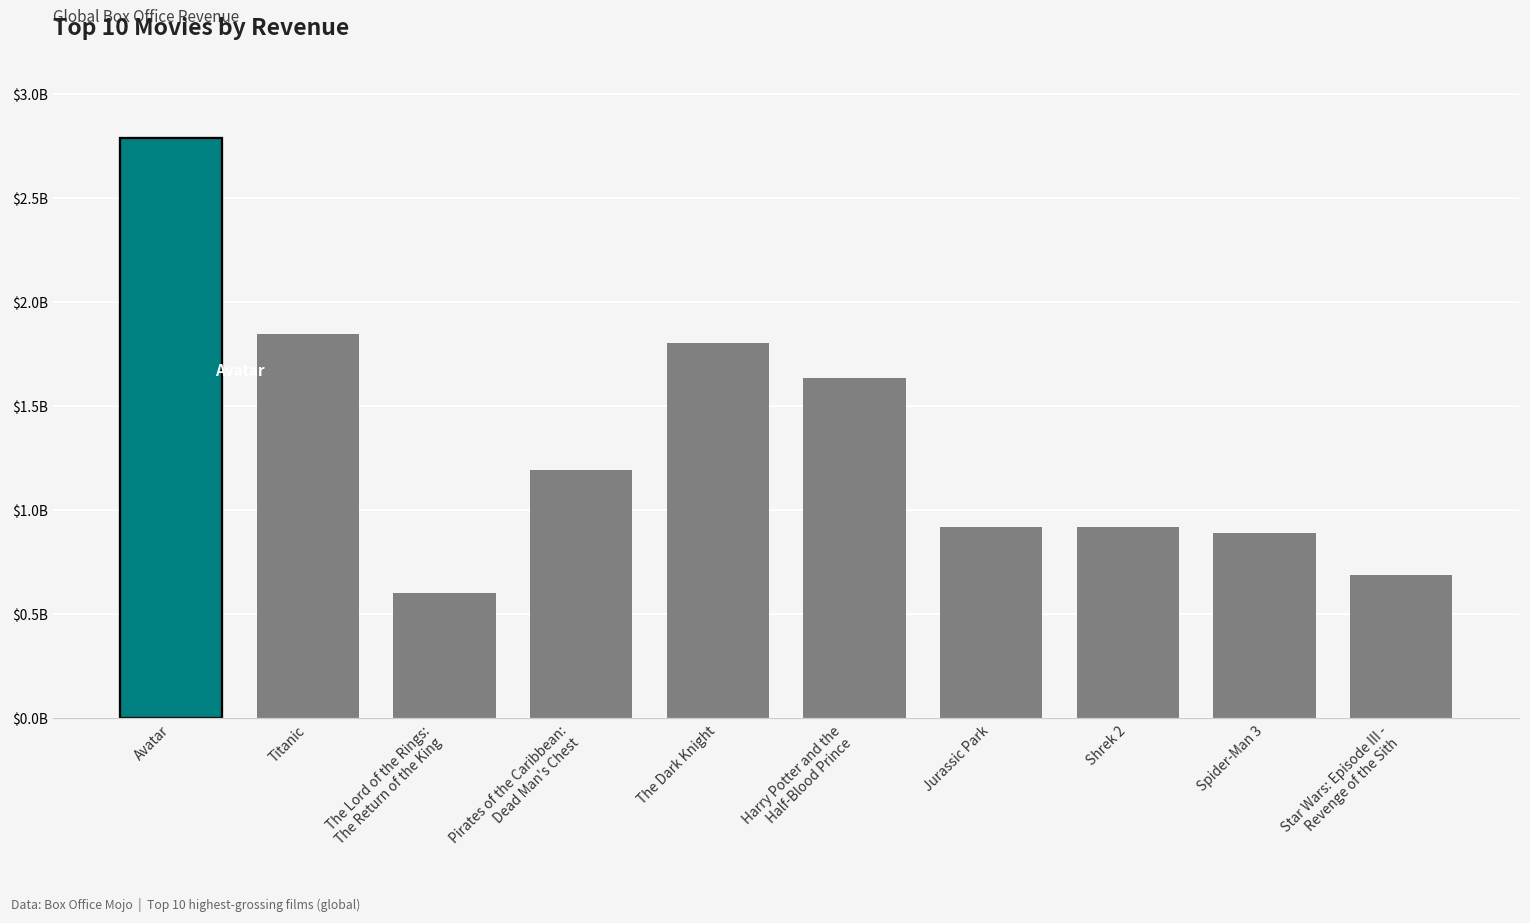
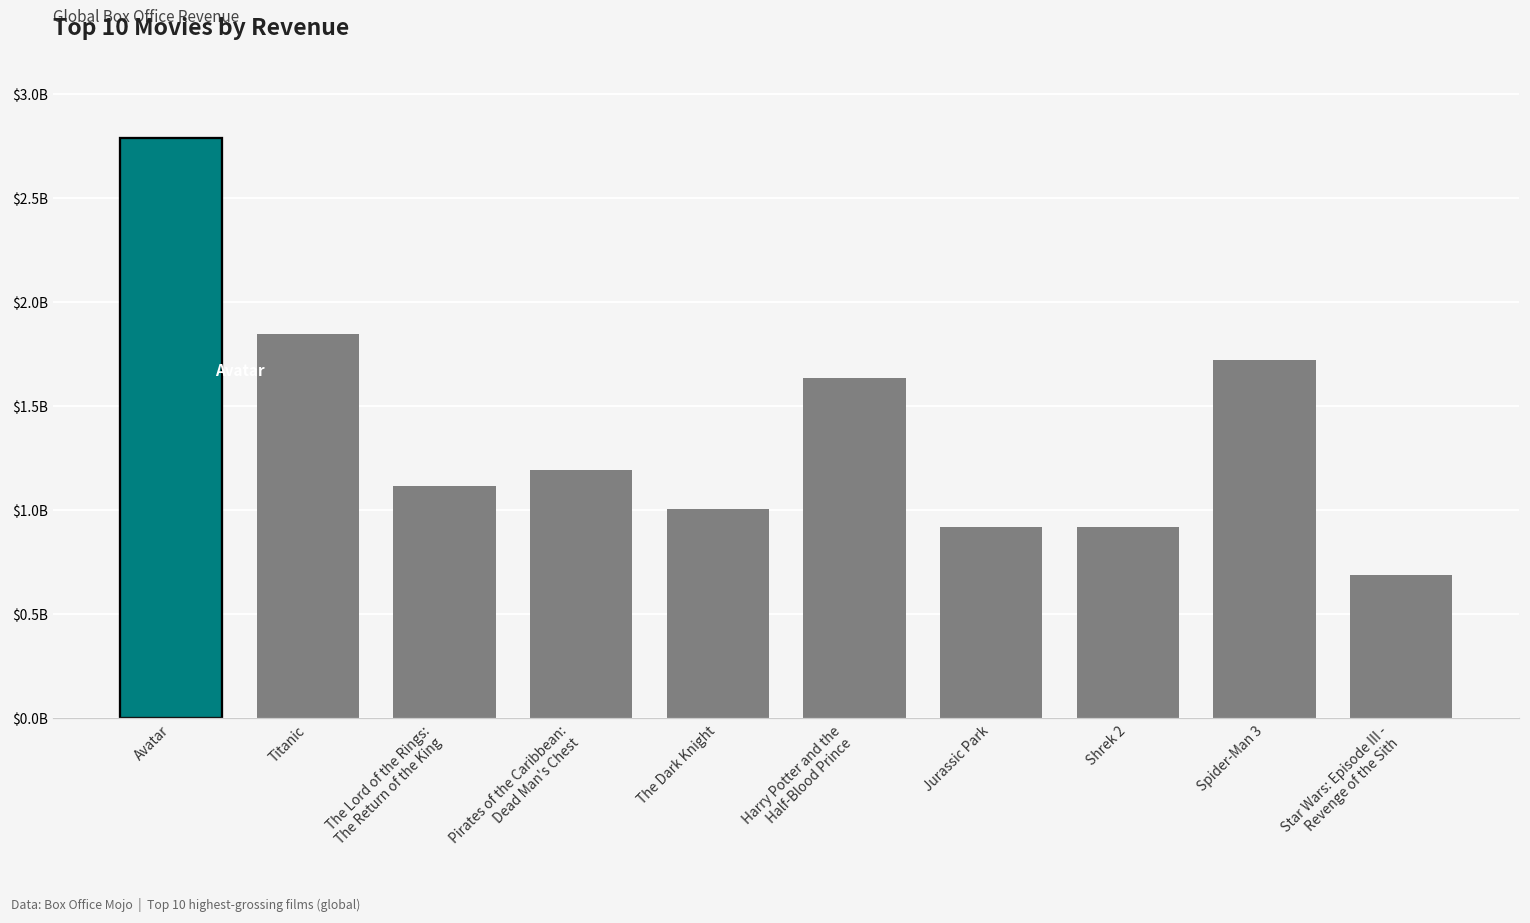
The Lord of the Rings: The Return of the King: $600000000 -> $1120000000
The Dark Knight: $1810000000 -> $1000000000
Spider-Man 3: $890000000 -> $1720000000
